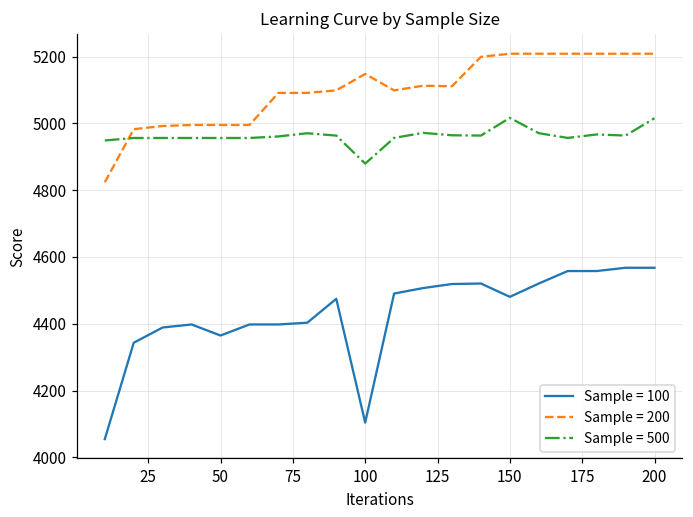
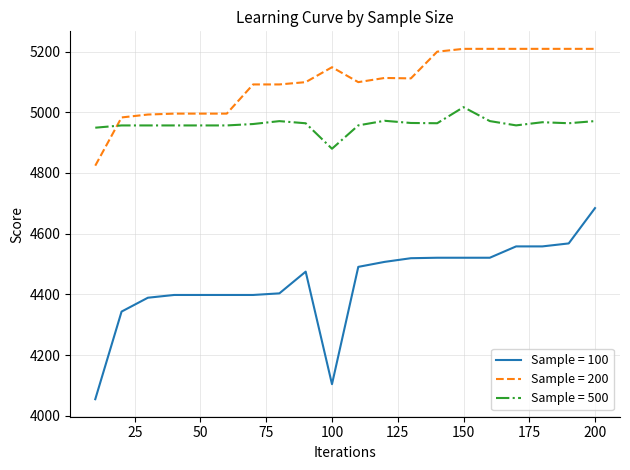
Sample = 100, 50: 4360 -> 4400
Sample = 100, 150: 4480 -> 4520
Sample = 100, 200: 4570 -> 4680
Sample = 500, 200: 5020 -> 4970
